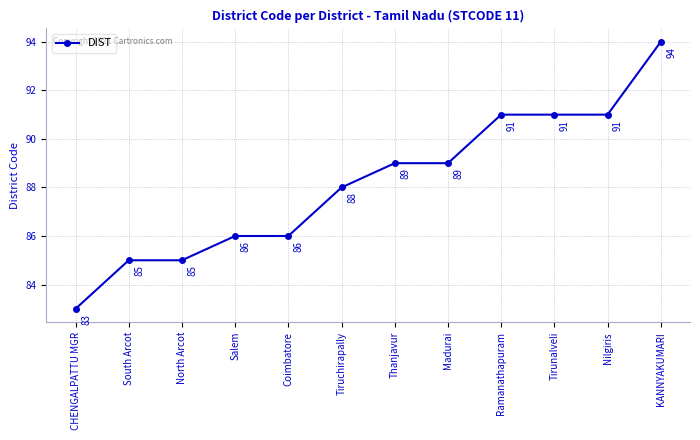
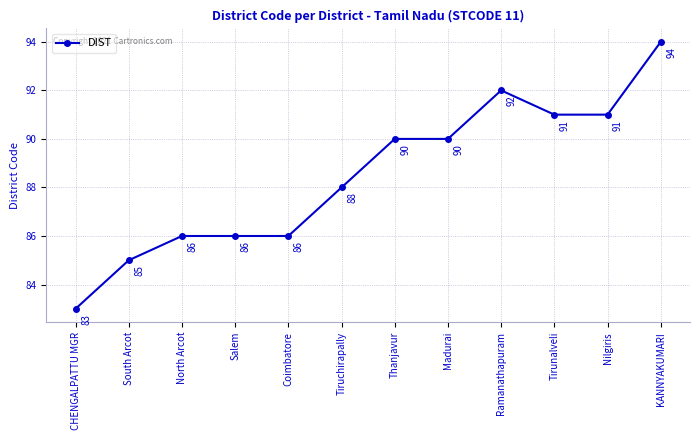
North Arcot: 85 -> 86
Thanjavur: 89 -> 90
Madurai: 89 -> 90
Ramanathapuram: 91 -> 92
